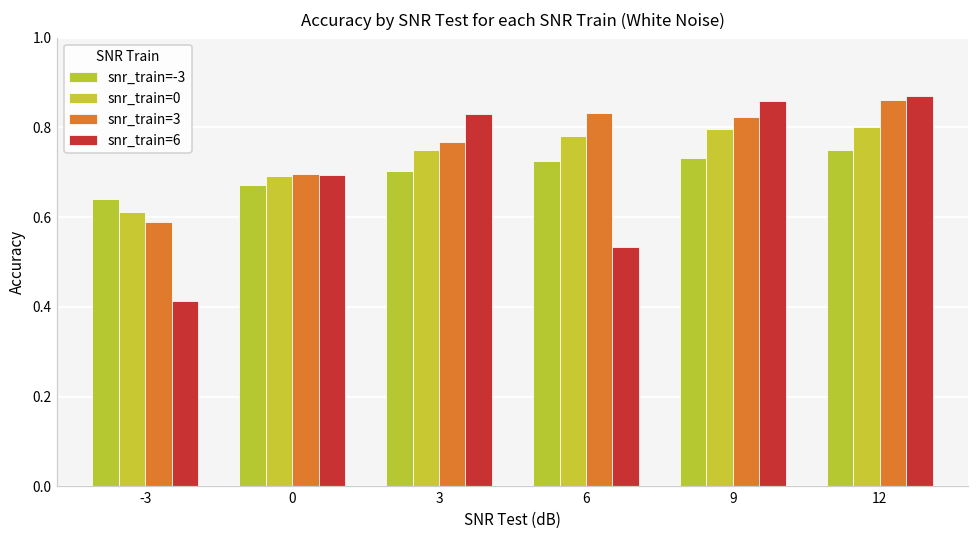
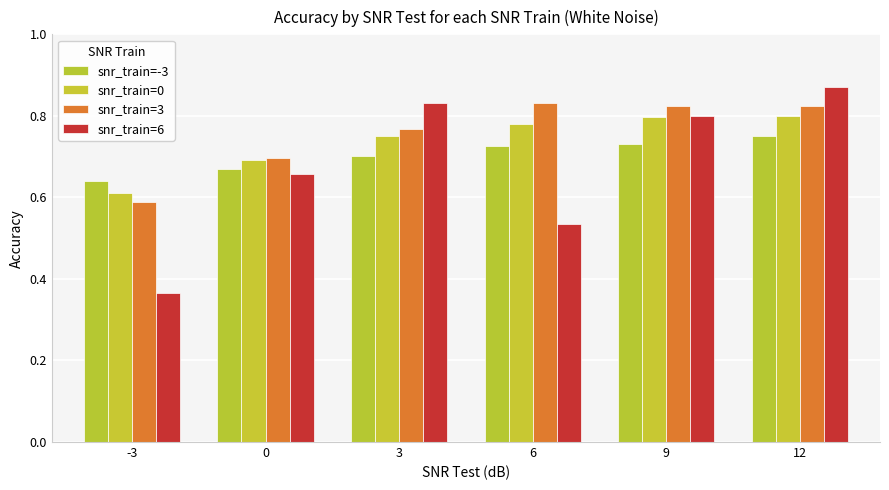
snr_train=6, -3: 0.41 -> 0.37
snr_train=6, 0: 0.69 -> 0.66
snr_train=6, 9: 0.86 -> 0.80
snr_train=3, 12: 0.86 -> 0.83
